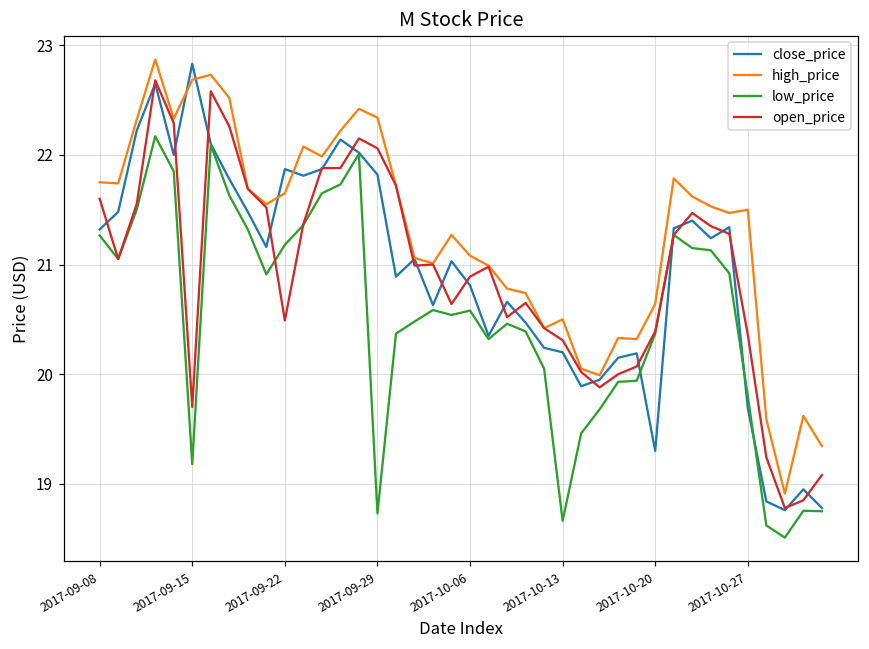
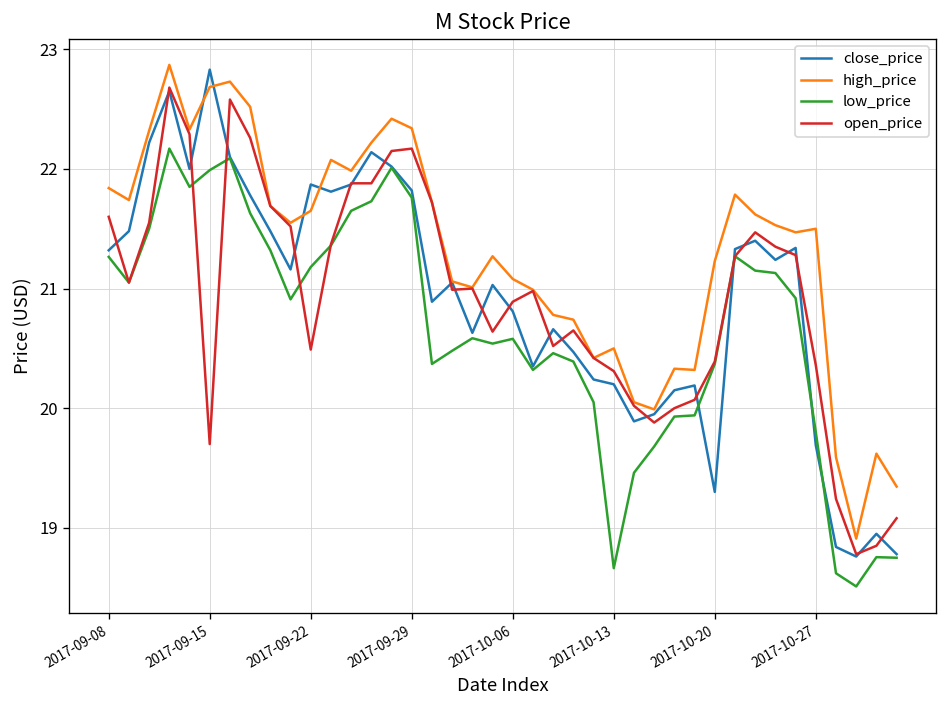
high_price, 2017-09-08: 21.75 -> 21.84
low_price, 2017-09-15: 19.2 -> 22.0
low_price, 2017-09-29: 18.7 -> 21.8
open_price, 2017-09-29: 22.1 -> 22.2
high_price, 2017-10-20: 20.6 -> 21.2
